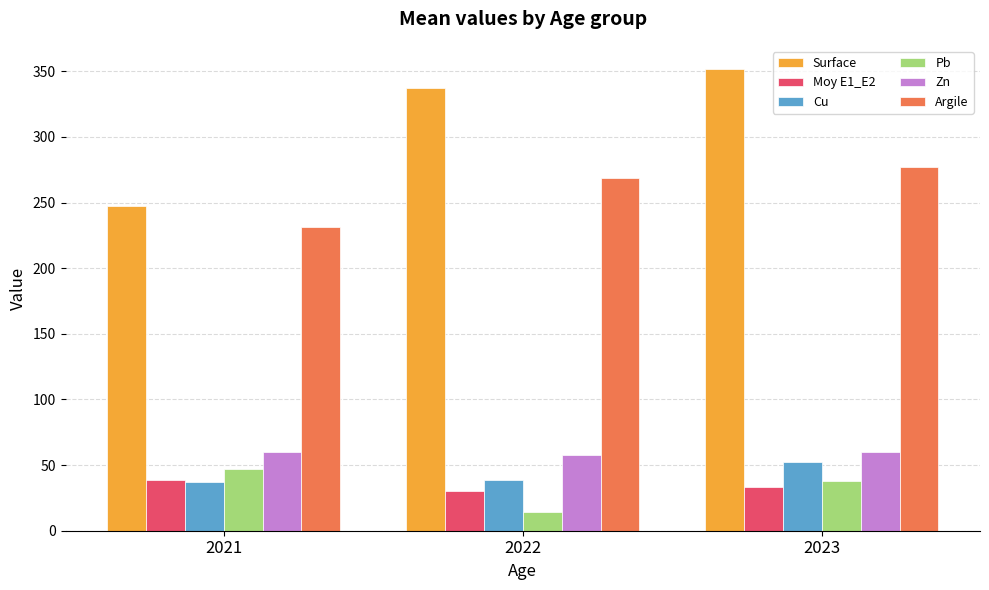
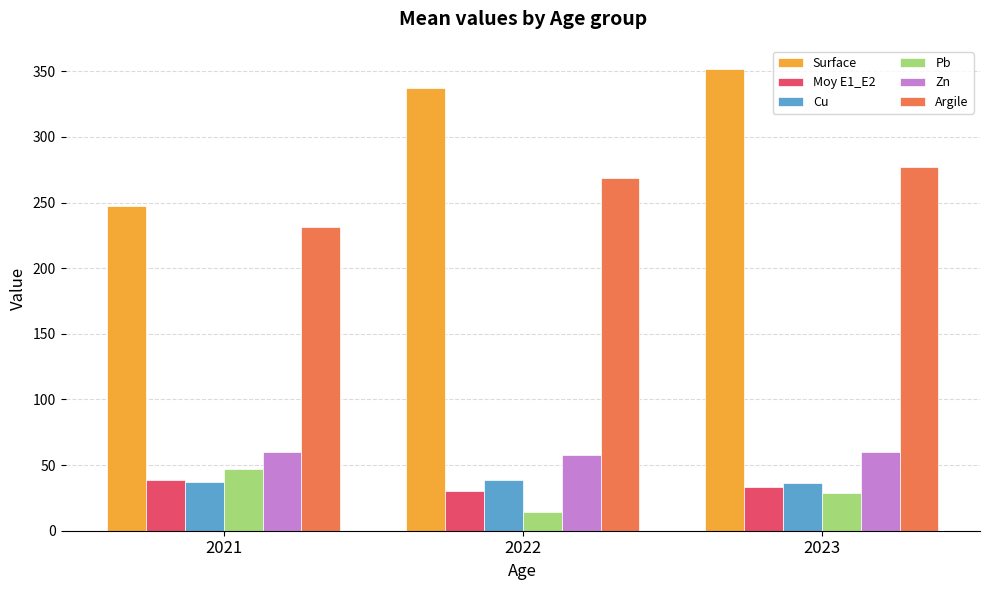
Cu, 2023: 53 -> 36
Pb, 2023: 38 -> 29
